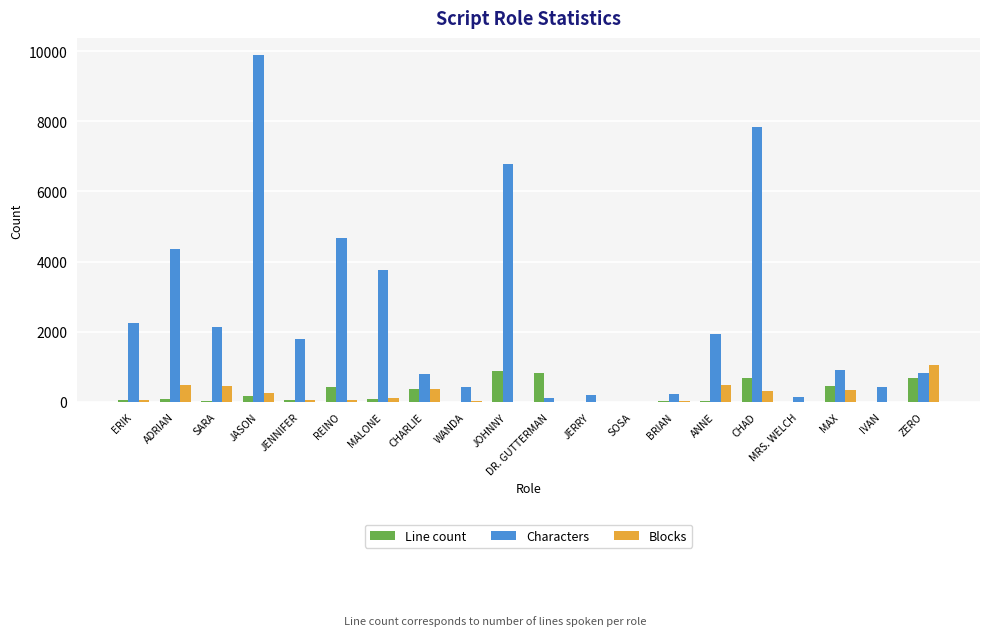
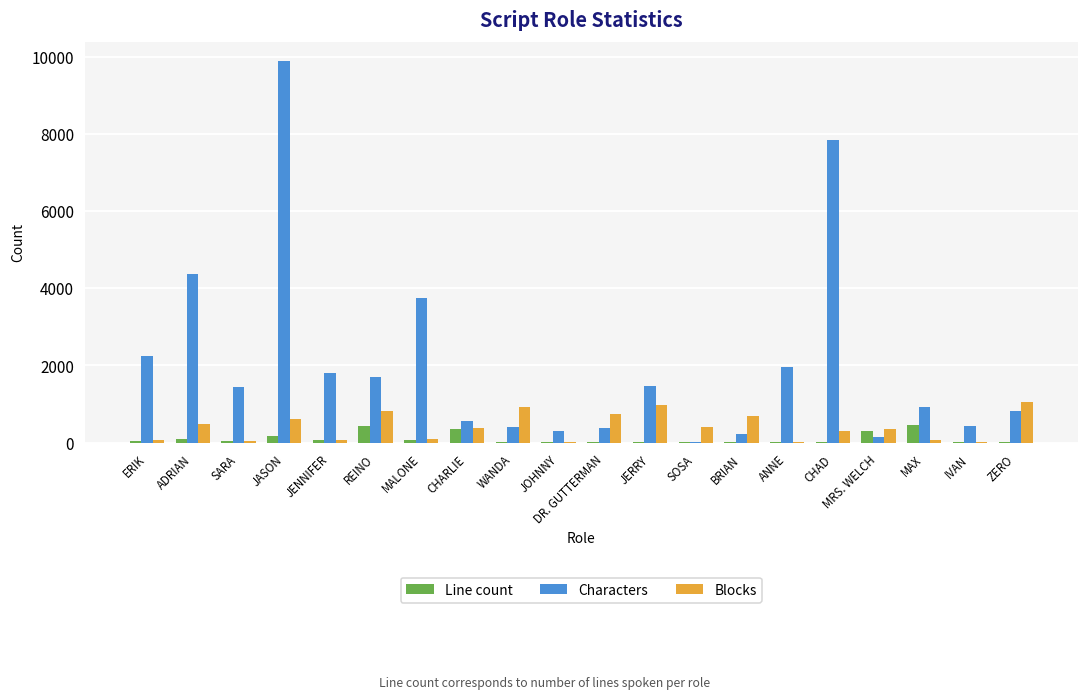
Characters, SARA: 2100 -> 1400
Blocks, SARA: 500 -> 0
Blocks, JASON: 200 -> 600
Characters, REINO: 4700 -> 1700
Blocks, REINO: 0 -> 800
Characters, CHARLIE: 800 -> 600
Blocks, WANDA: 0 -> 900
Line count, JOHNNY: 900 -> 0
Characters, JOHNNY: 6800 -> 300
Line count, DR. GUTTERMAN: 800 -> 0
Characters, DR. GUTTERMAN: 100 -> 400
Blocks, DR. GUTTERMAN: 0 -> 700
Characters, JERRY: 200 -> 1500
Blocks, JERRY: 0 -> 1000
Blocks, SOSA: 0 -> 400
Blocks, BRIAN: 0 -> 700
Blocks, ANNE: 500 -> 0
Line count, CHAD: 700 -> 0
Line count, MRS. WELCH: 0 -> 300
Blocks, MRS. WELCH: 0 -> 300
Blocks, MAX: 300 -> 100
Line count, ZERO: 700 -> 0
